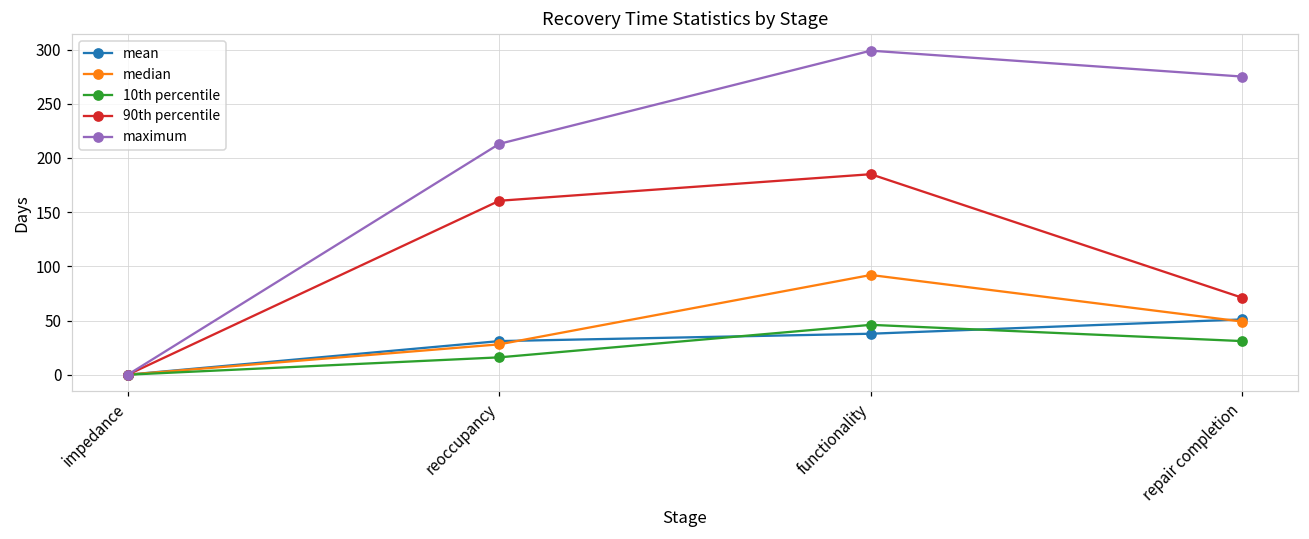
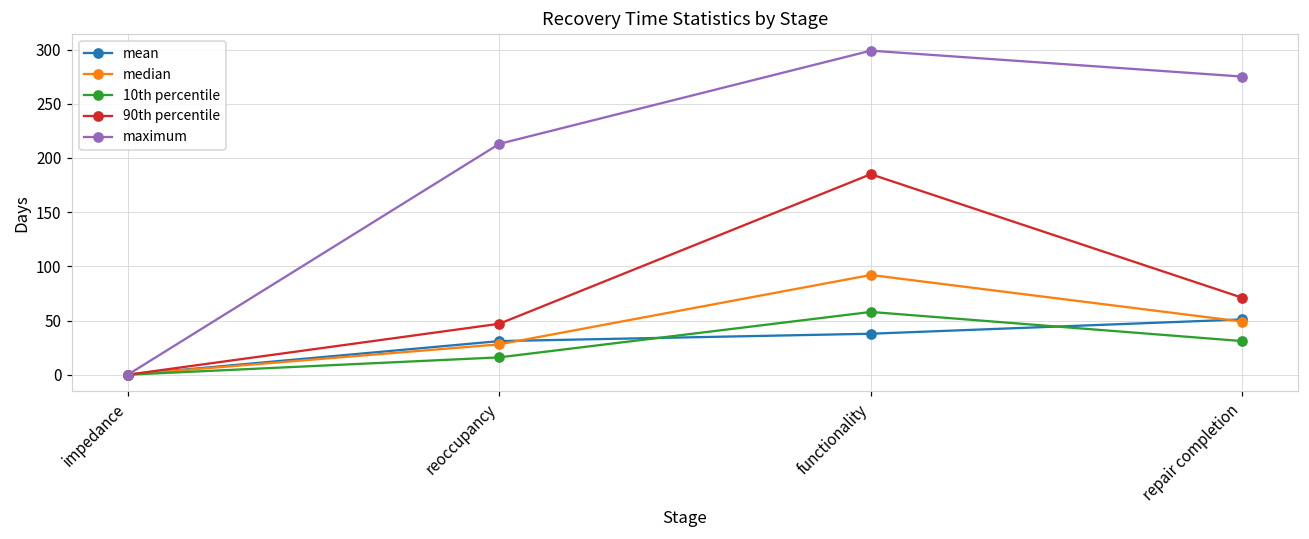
90th percentile, reoccupancy: 160 -> 50
10th percentile, functionality: 50 -> 60
